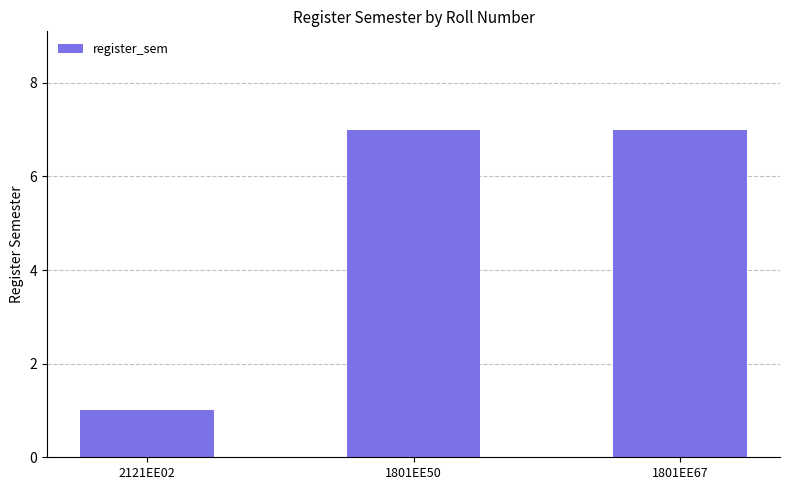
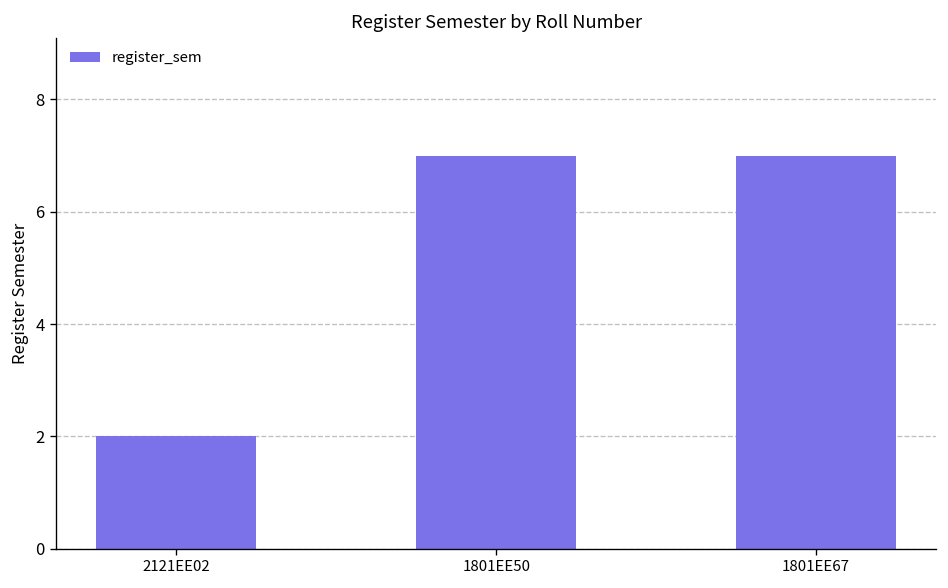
2121EE02: 1 -> 2
